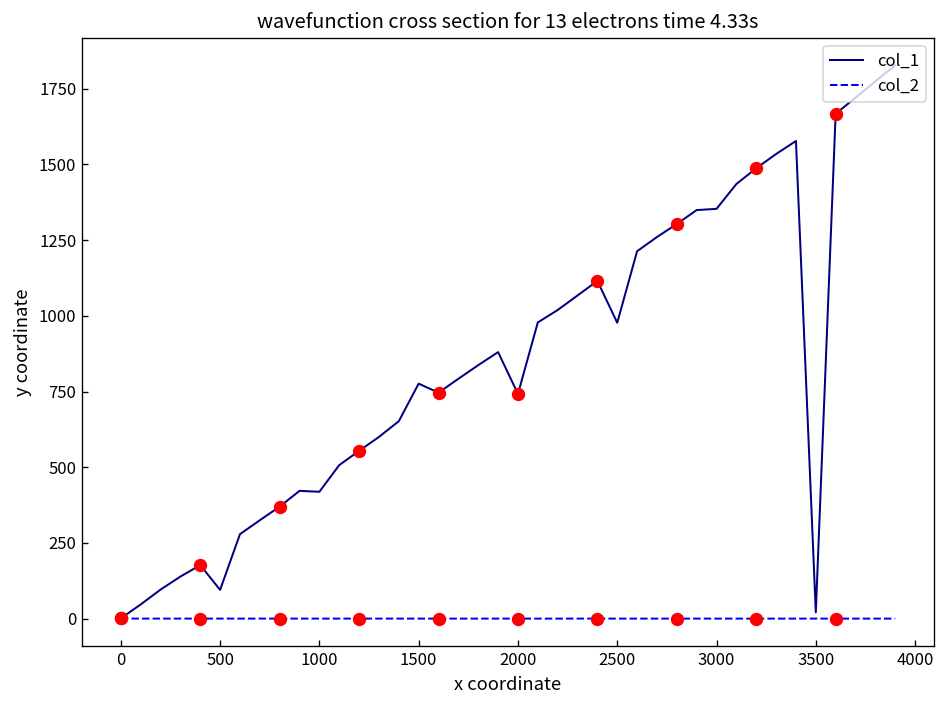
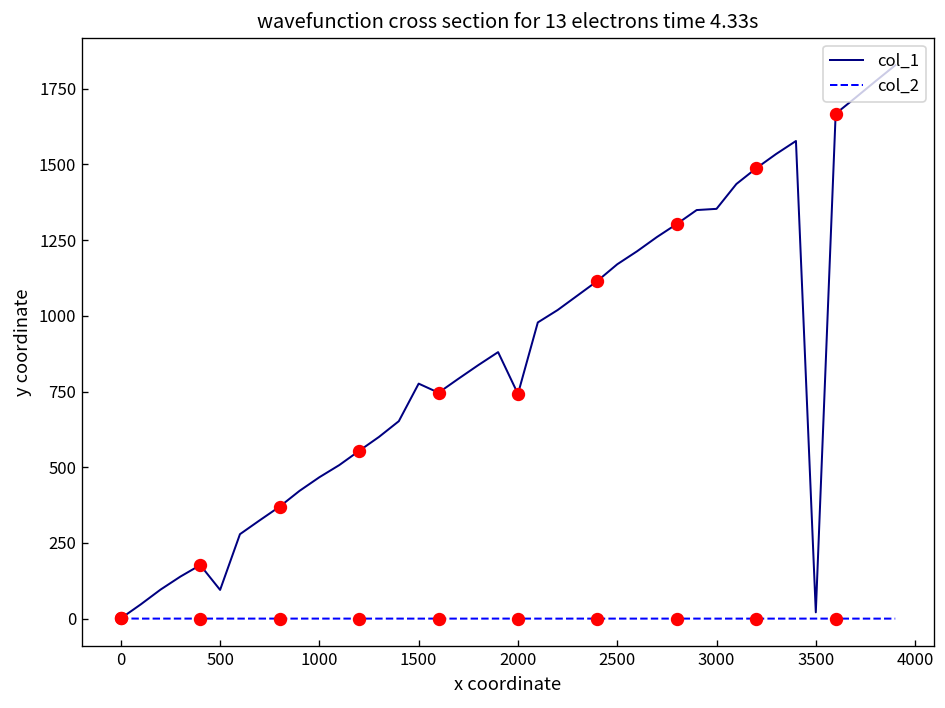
col_1, 1000: 420 -> 470
col_1, 2500: 980 -> 1170
